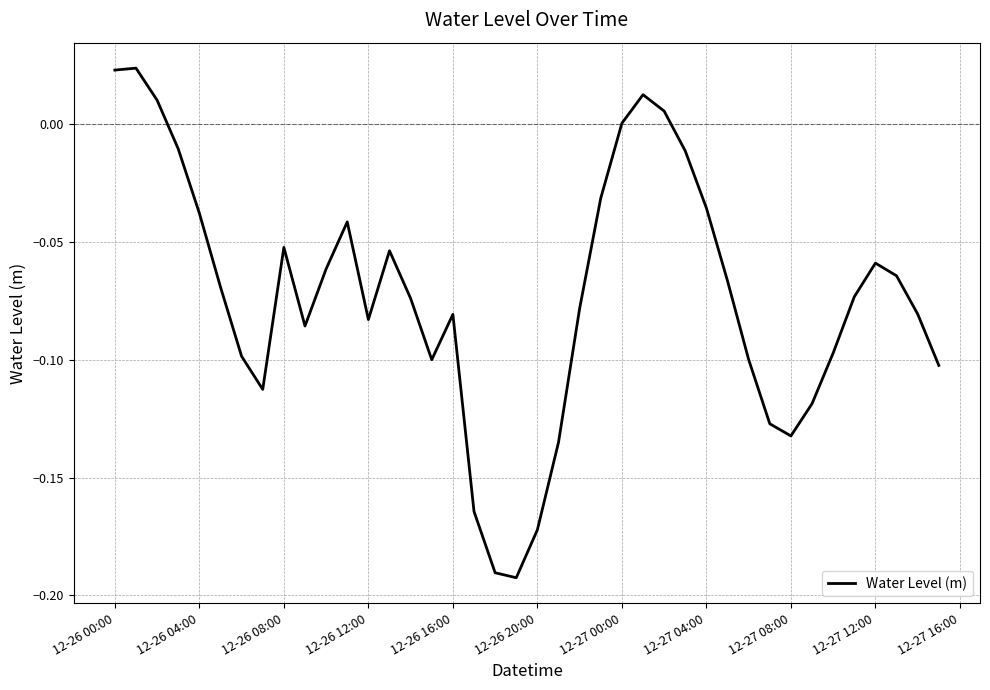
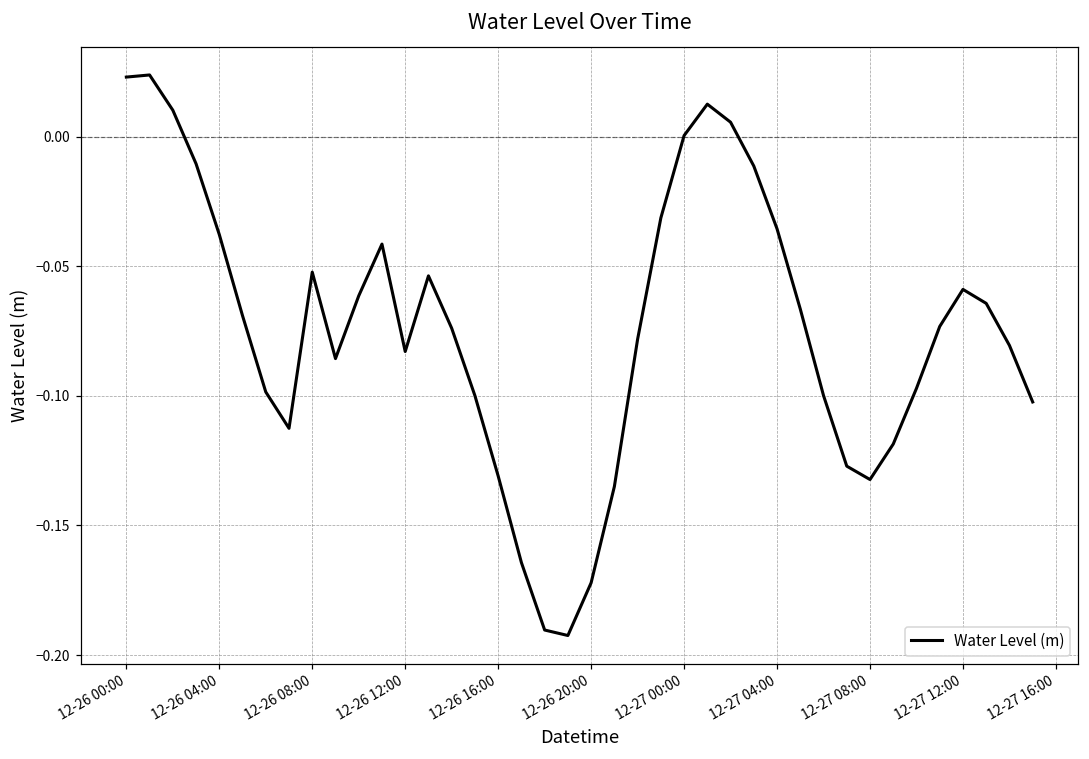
12-26 16:00: -0.081 -> -0.131
